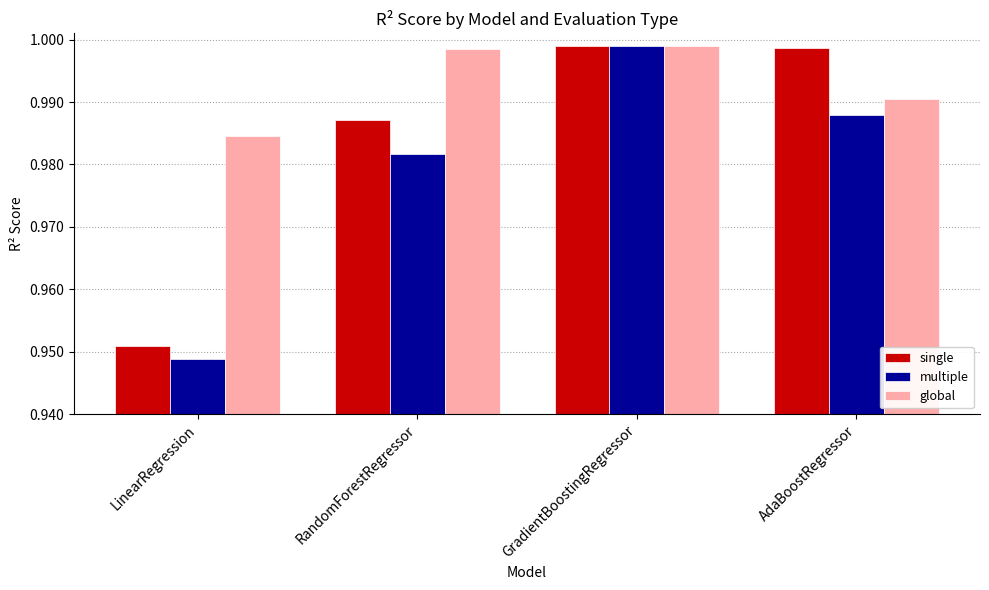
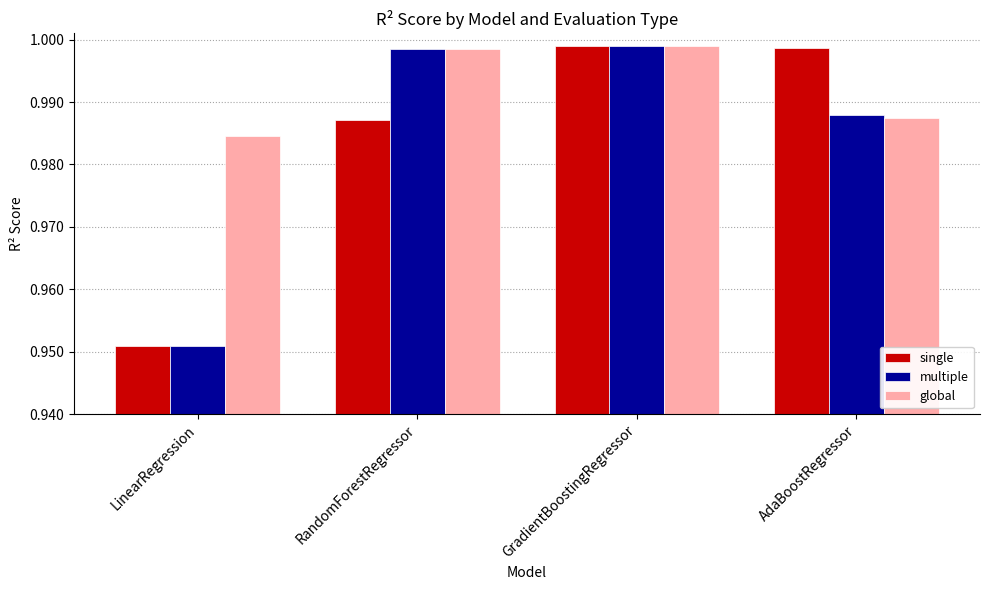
multiple, LinearRegression: 0.949 -> 0.951
multiple, RandomForestRegressor: 0.982 -> 0.998
global, AdaBoostRegressor: 0.990 -> 0.987
